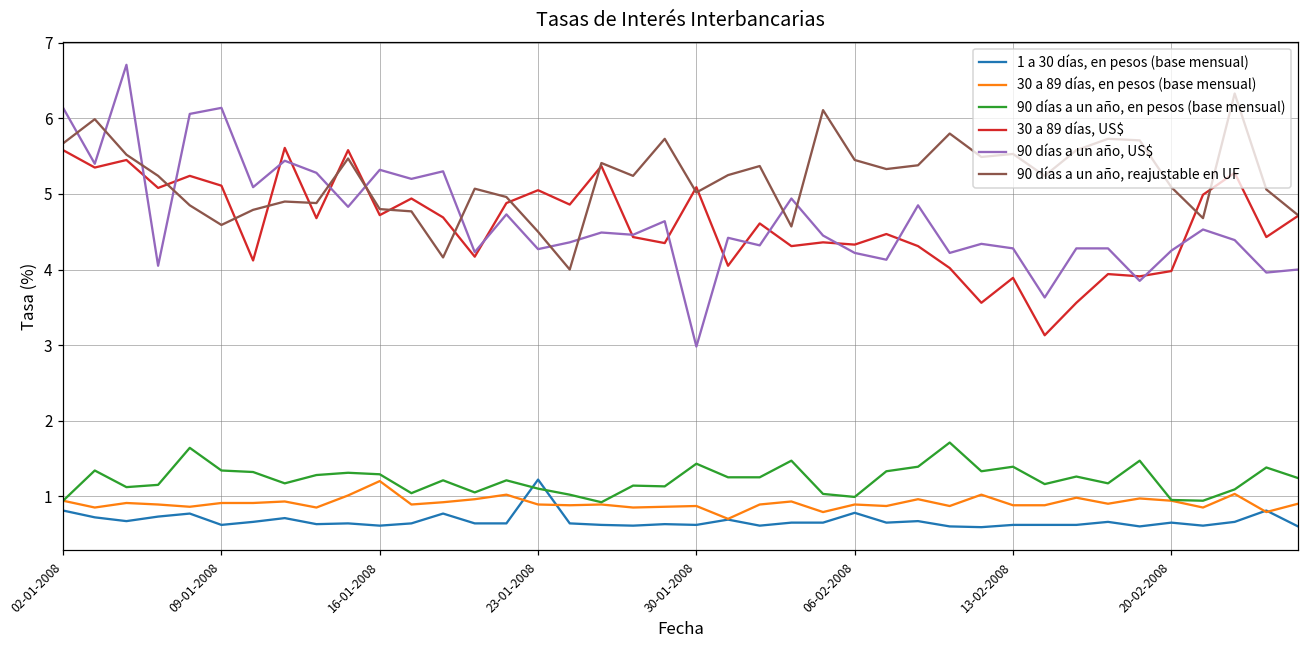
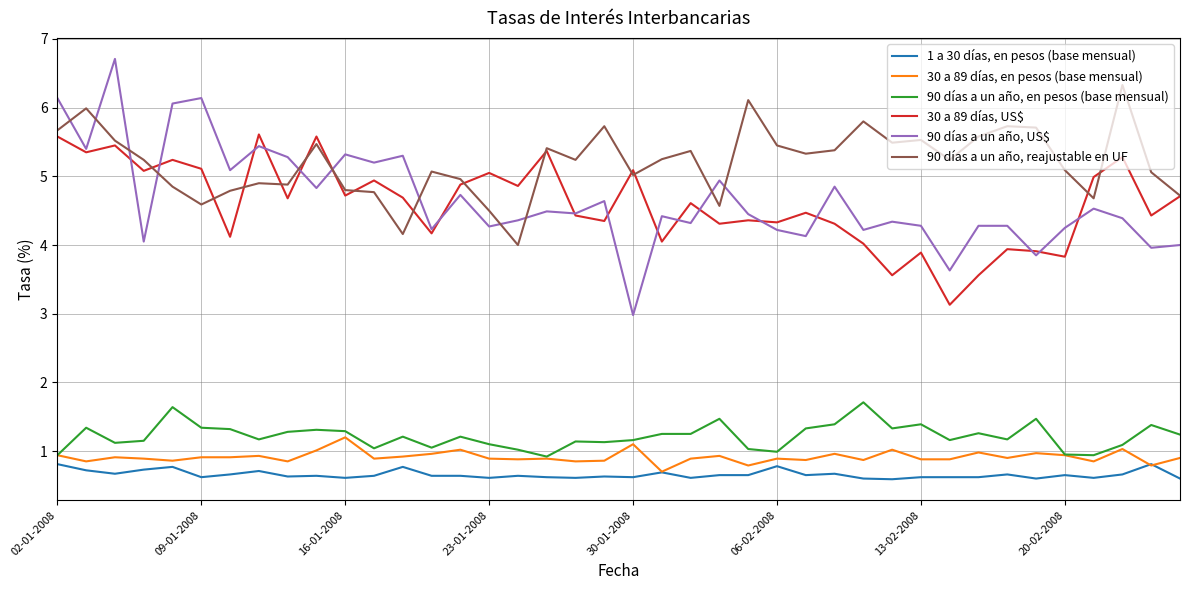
1 a 30 días, en pesos (base mensual), 23-01-2008: 1.2 -> 0.6
30 a 89 días, en pesos (base mensual), 30-01-2008: 0.9 -> 1.1
90 días a un año, en pesos (base mensual), 30-01-2008: 1.4 -> 1.2
30 a 89 días, US$, 20-02-2008: 4.0 -> 3.8
